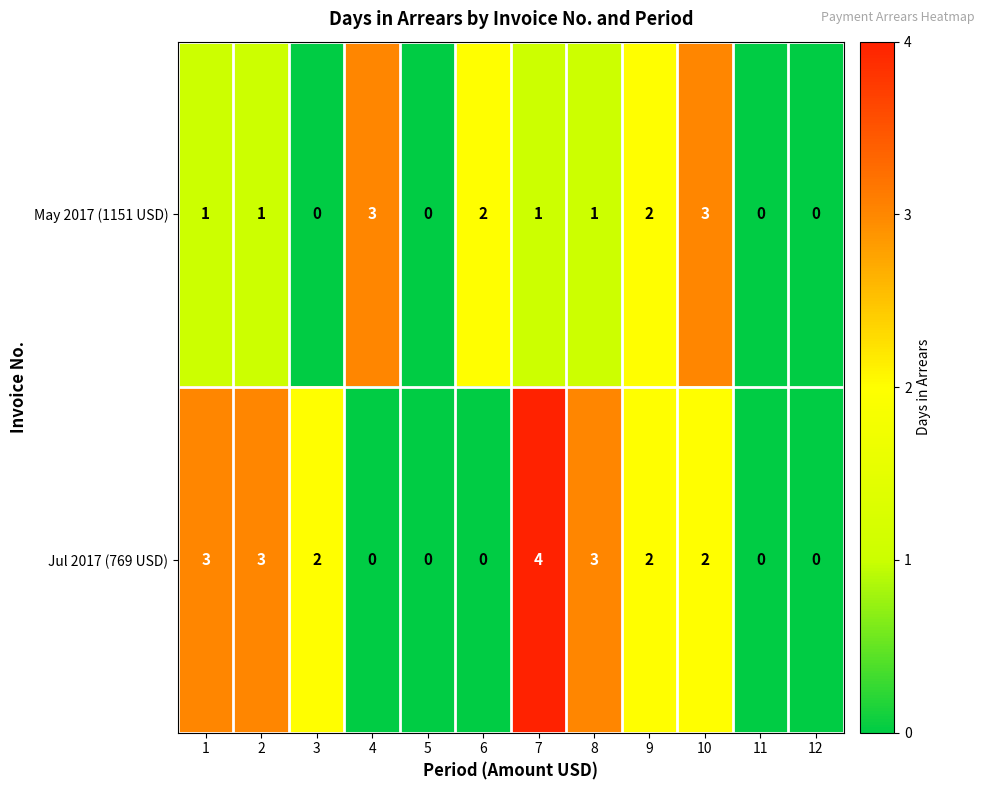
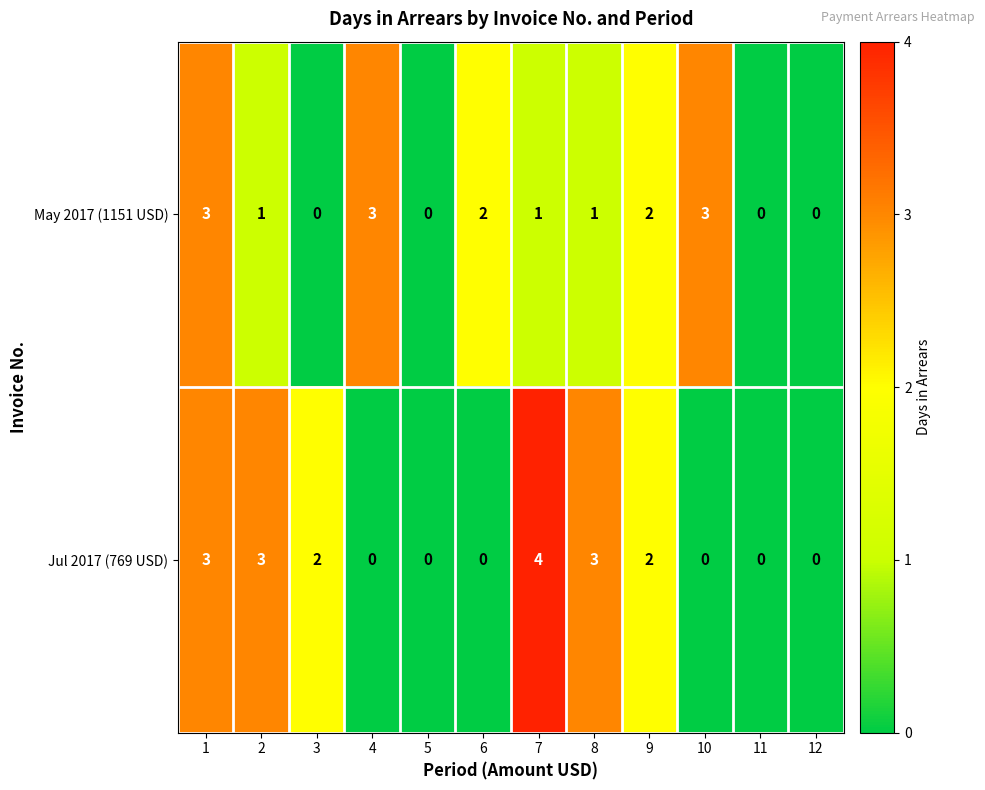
May 2017 (1151 USD), 1: 1 -> 3
Jul 2017 (769 USD), 10: 2 -> 0
